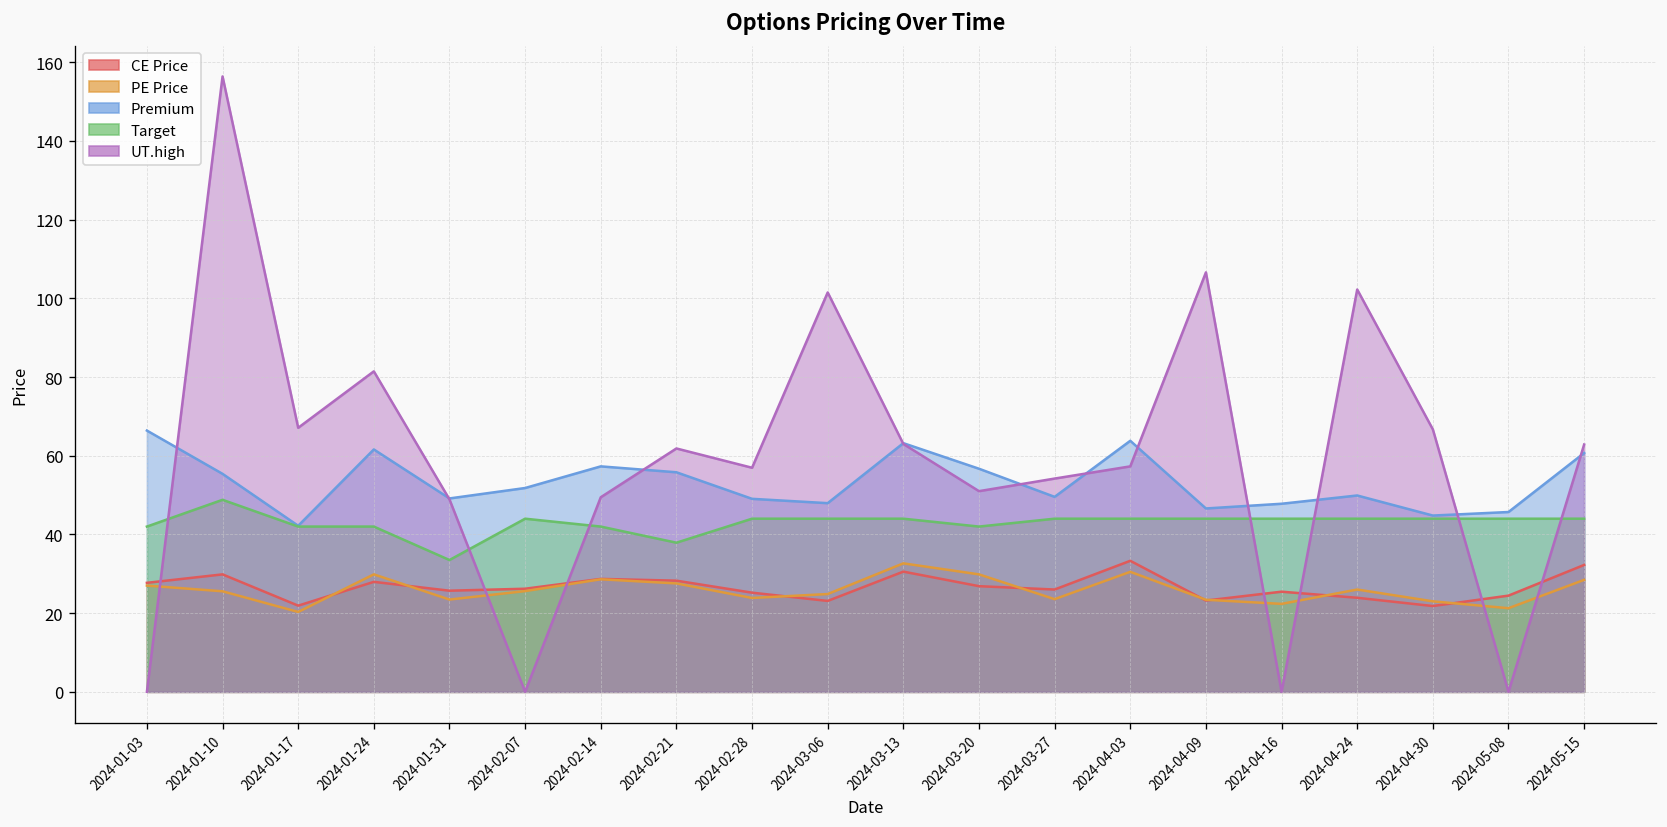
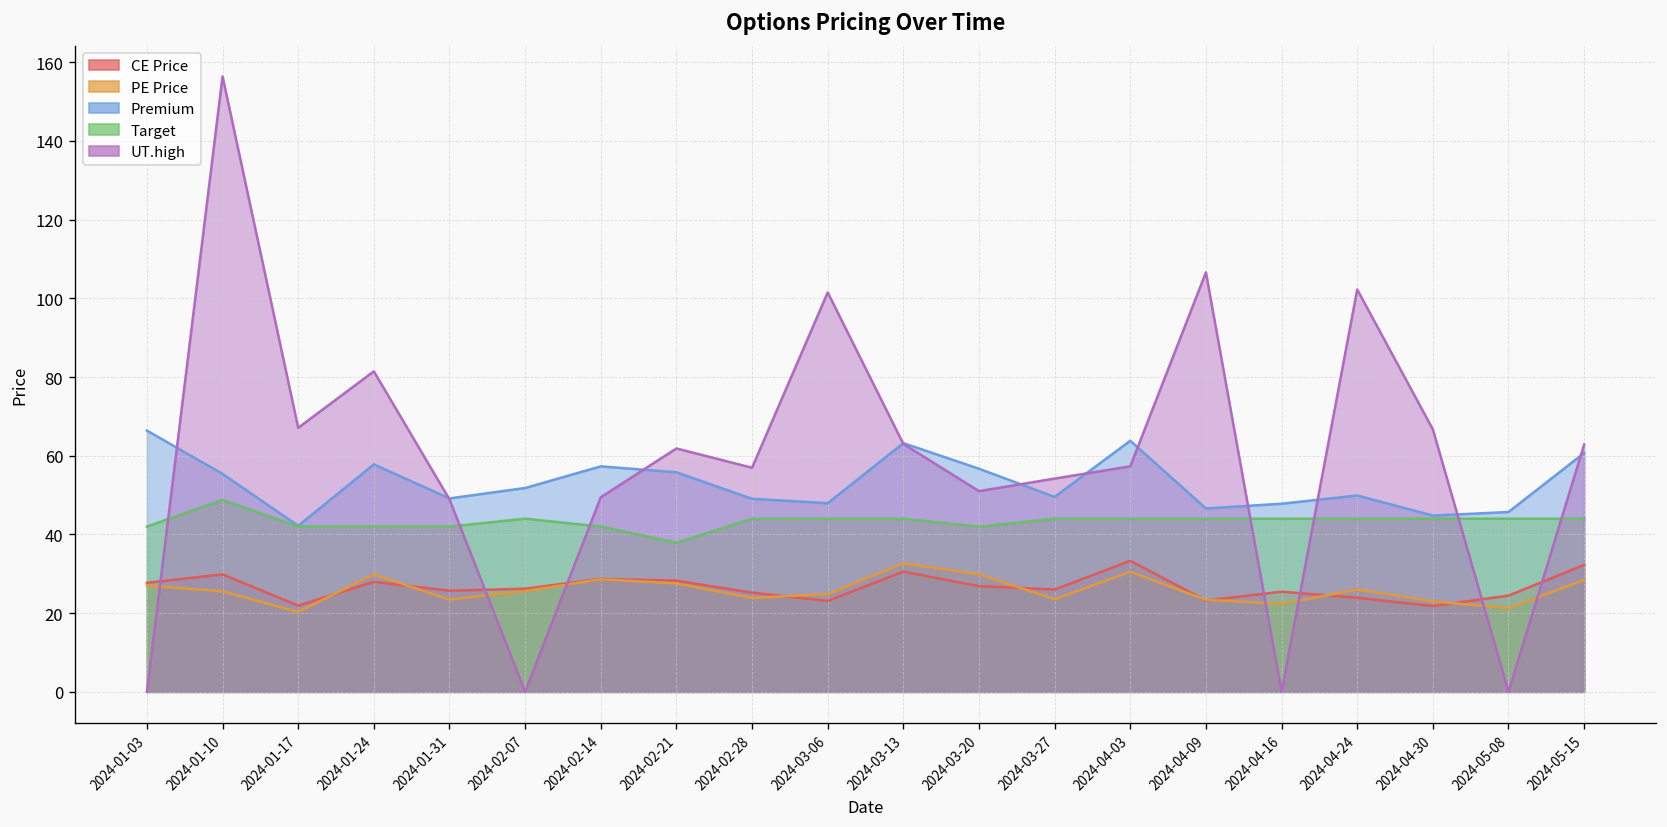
Premium, 2024-01-24: 62 -> 58
Target, 2024-01-31: 34 -> 42
